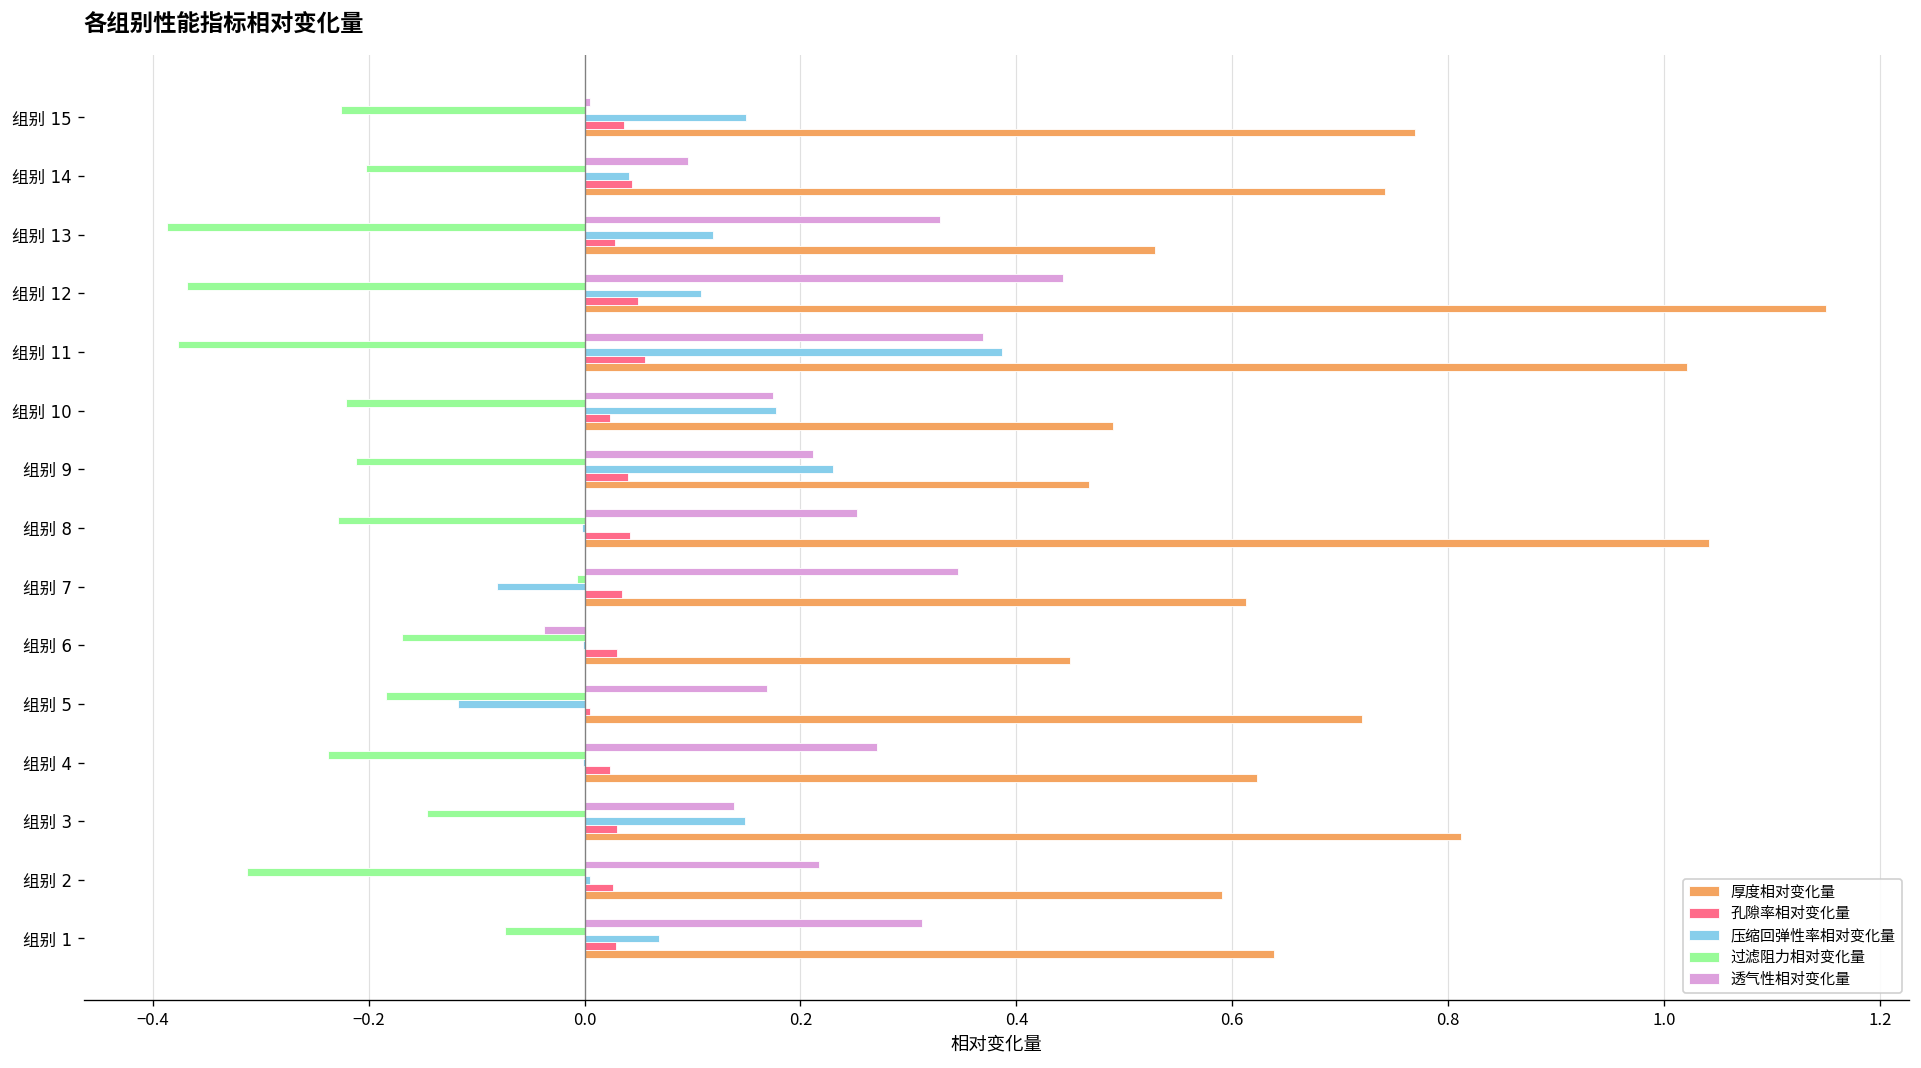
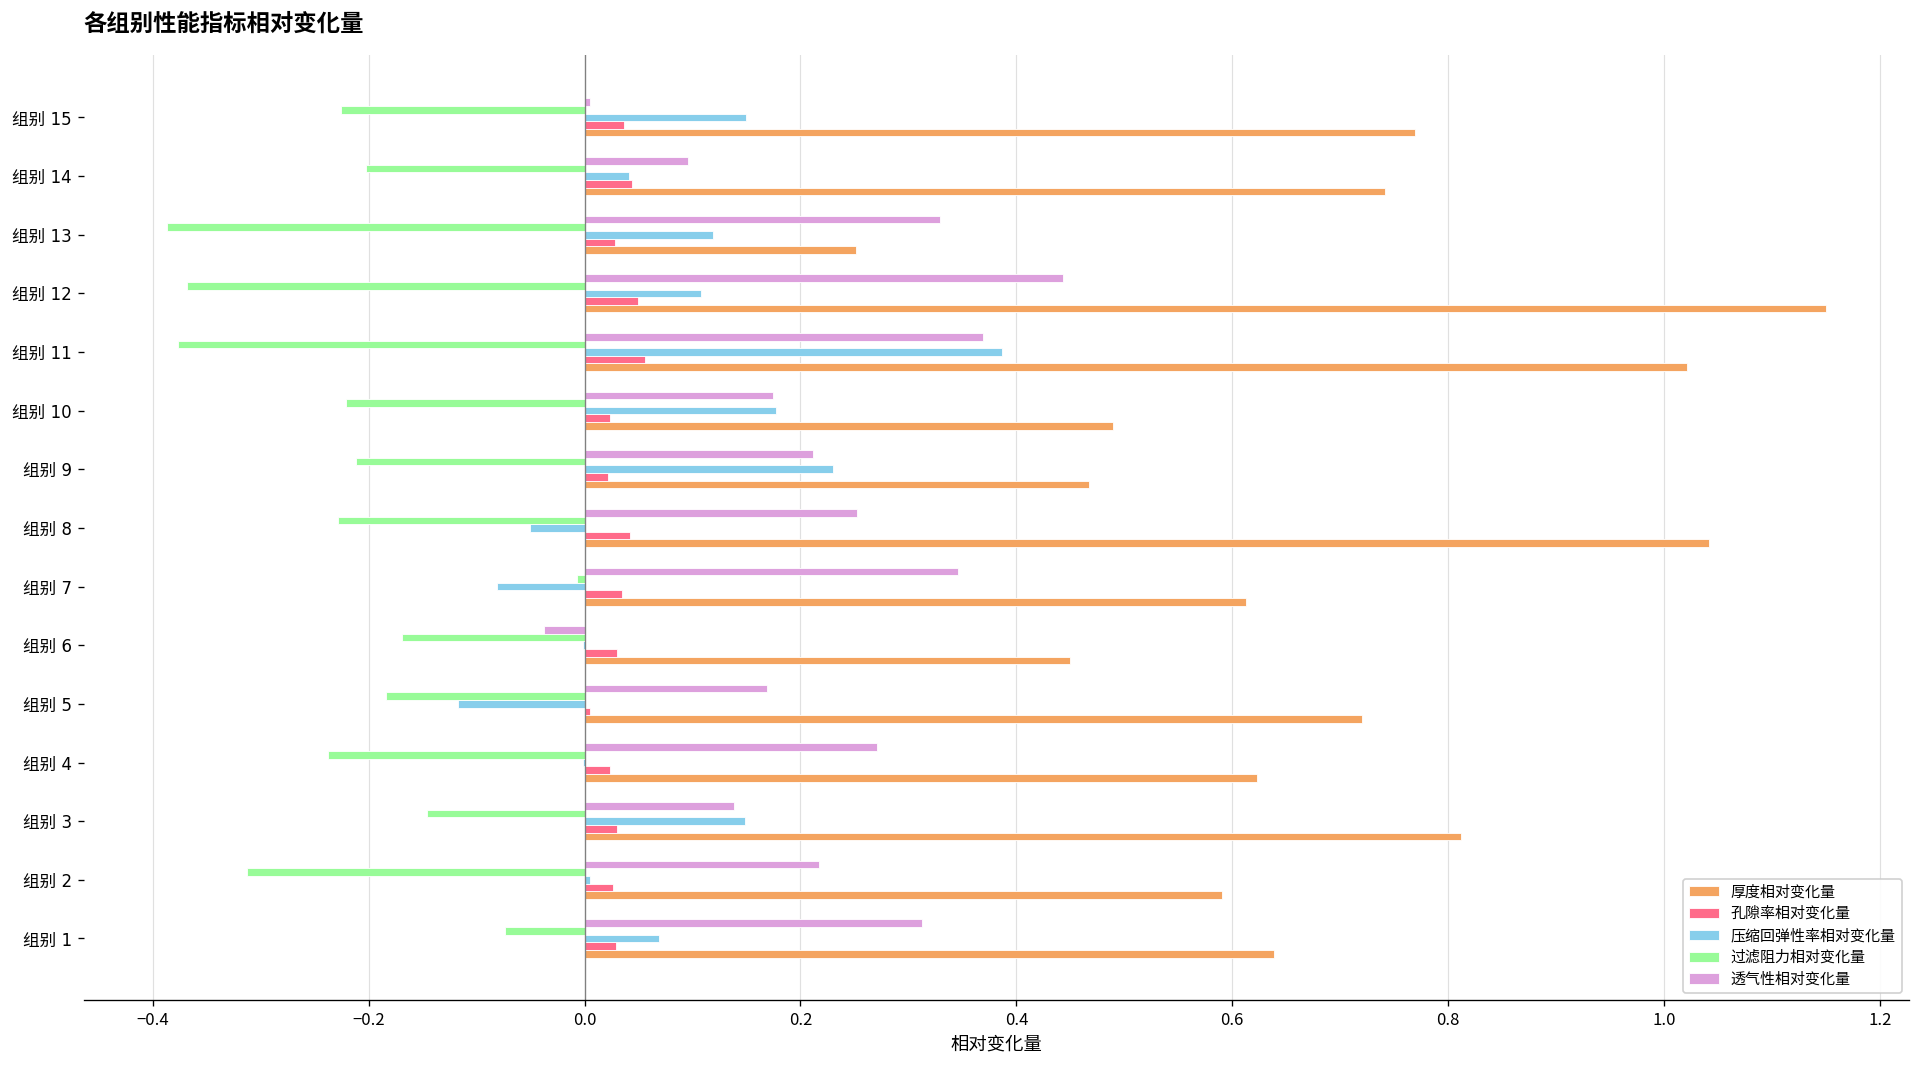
厚度相对变化量, 组别 13: 0.53 -> 0.25
孔隙率相对变化量, 组别 9: 0.04 -> 0.02
压缩回弹性率相对变化量, 组别 8: 0.00 -> -0.05
